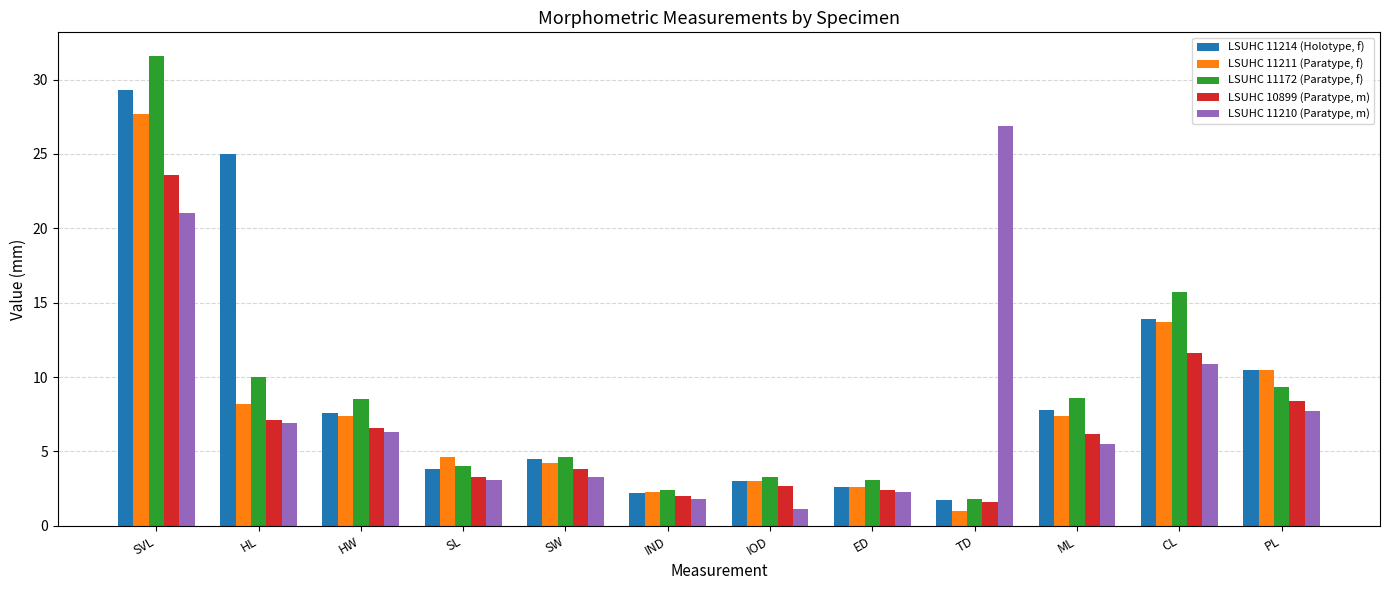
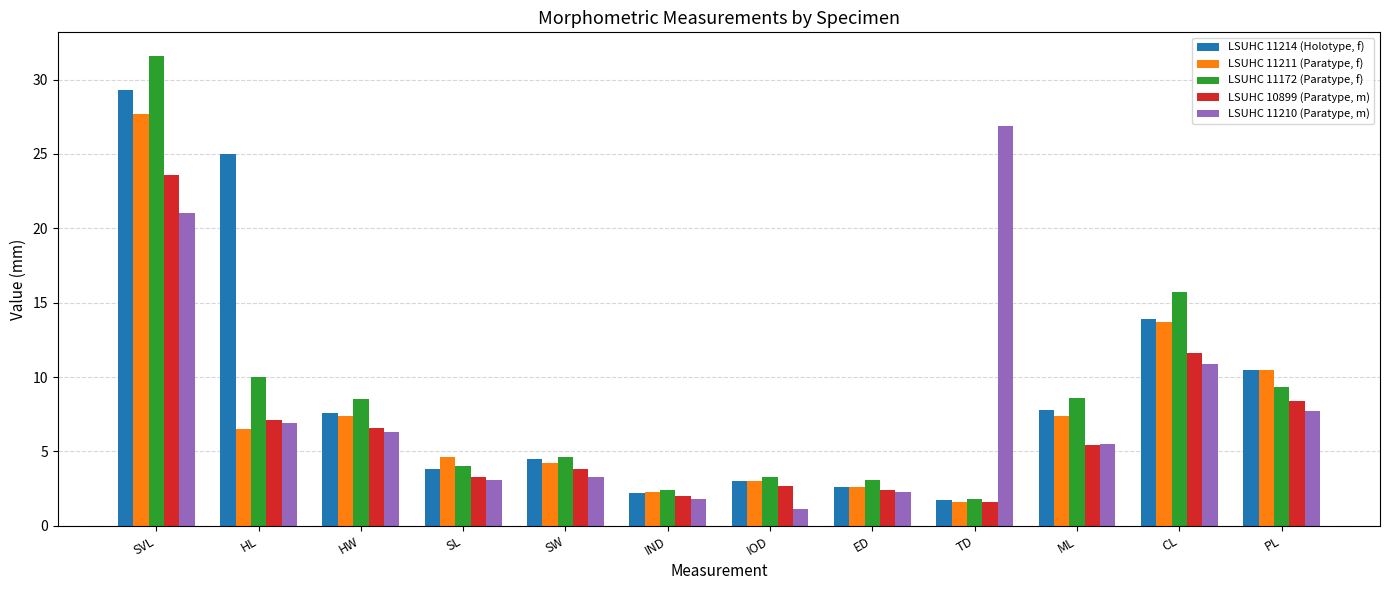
LSUHC 11211 (Paratype, f), HL: 8.2 -> 6.5
LSUHC 11211 (Paratype, f), TD: 1.0 -> 1.6
LSUHC 10899 (Paratype, m), ML: 6.2 -> 5.4
